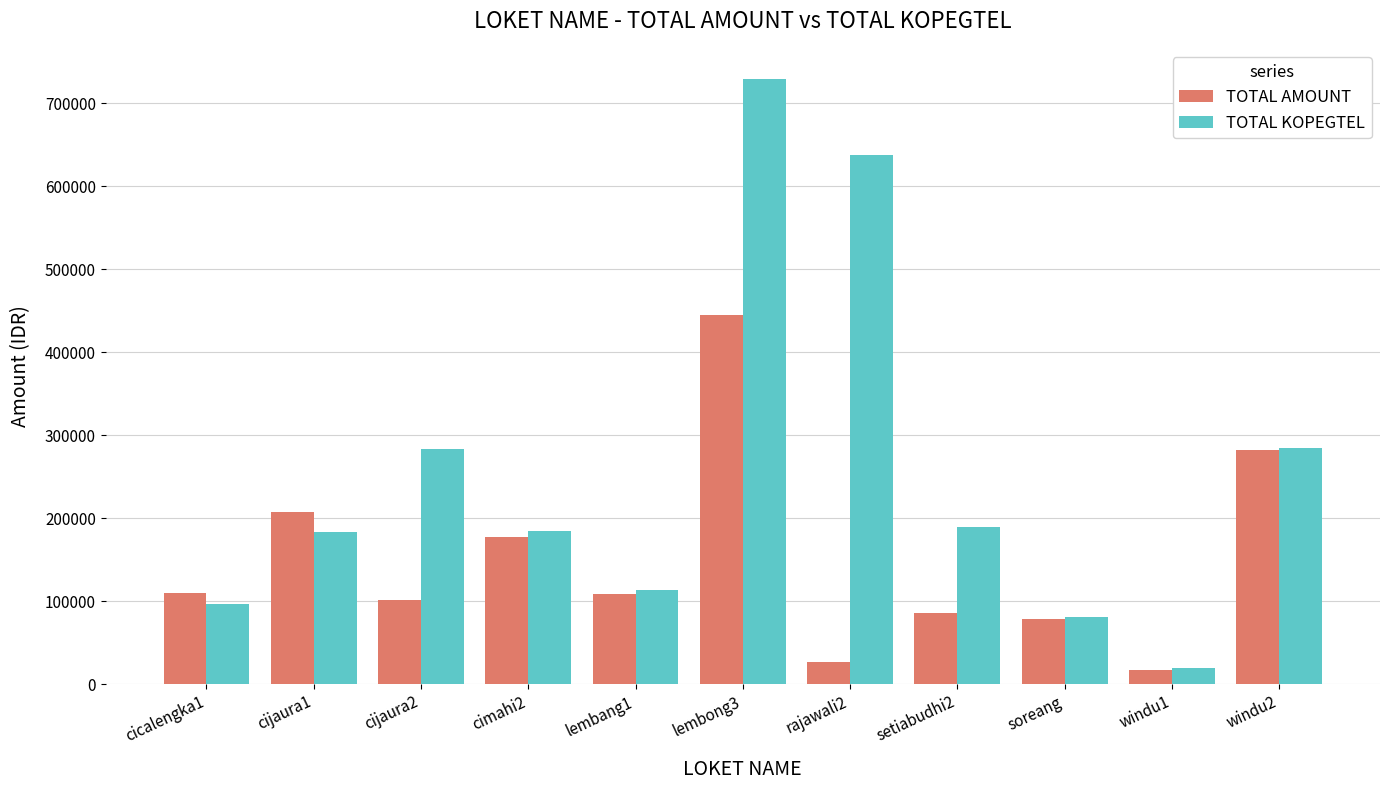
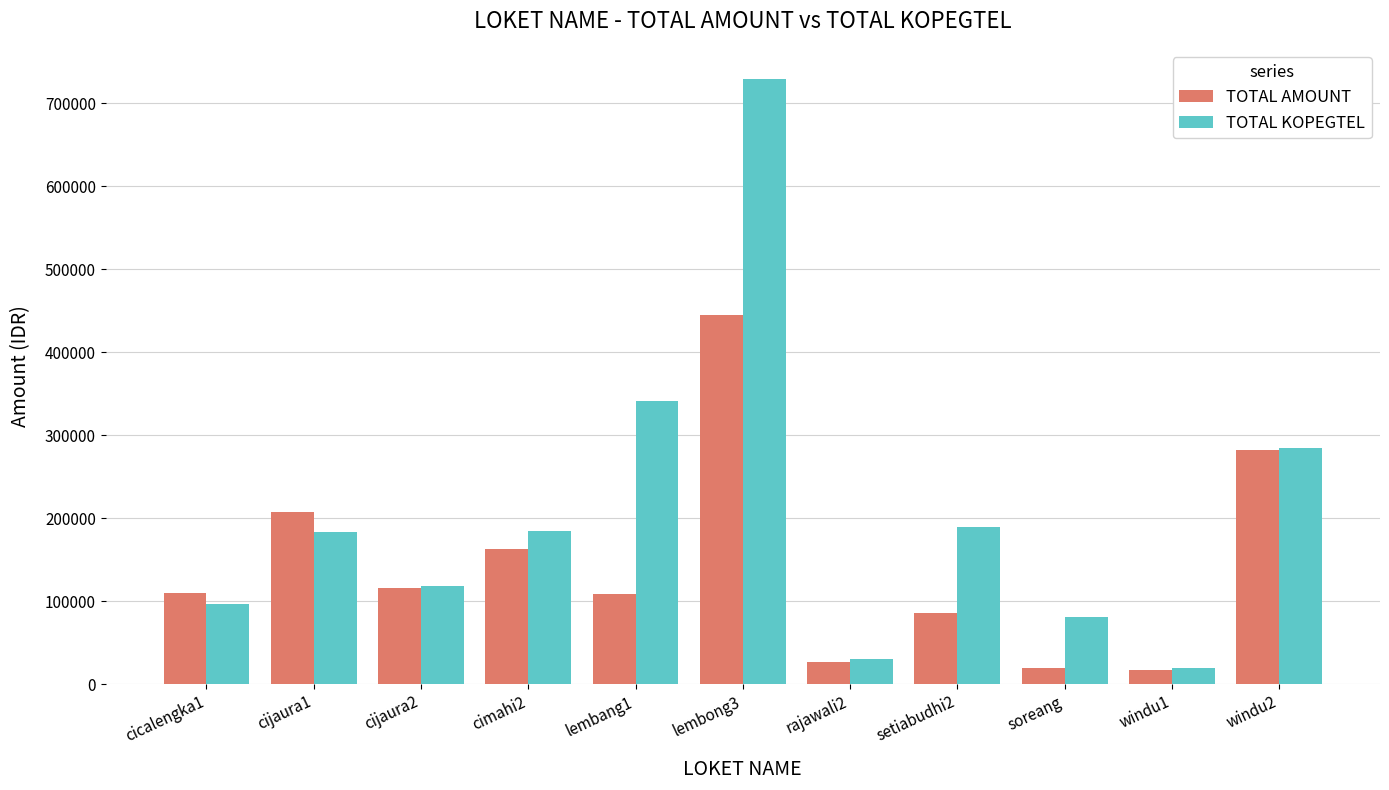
TOTAL AMOUNT, cijaura2: 100000 -> 120000
TOTAL KOPEGTEL, cijaura2: 280000 -> 120000
TOTAL AMOUNT, cimahi2: 180000 -> 160000
TOTAL KOPEGTEL, lembang1: 110000 -> 340000
TOTAL KOPEGTEL, rajawali2: 640000 -> 30000
TOTAL AMOUNT, soreang: 80000 -> 20000
